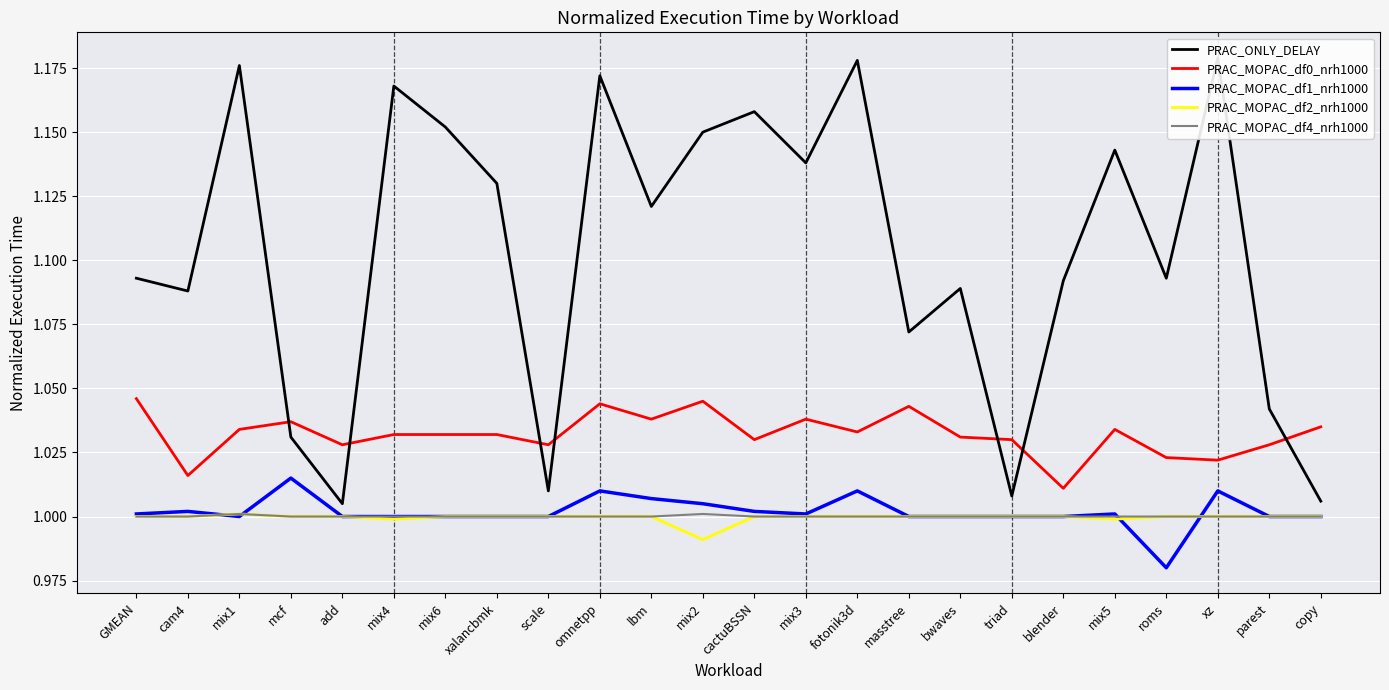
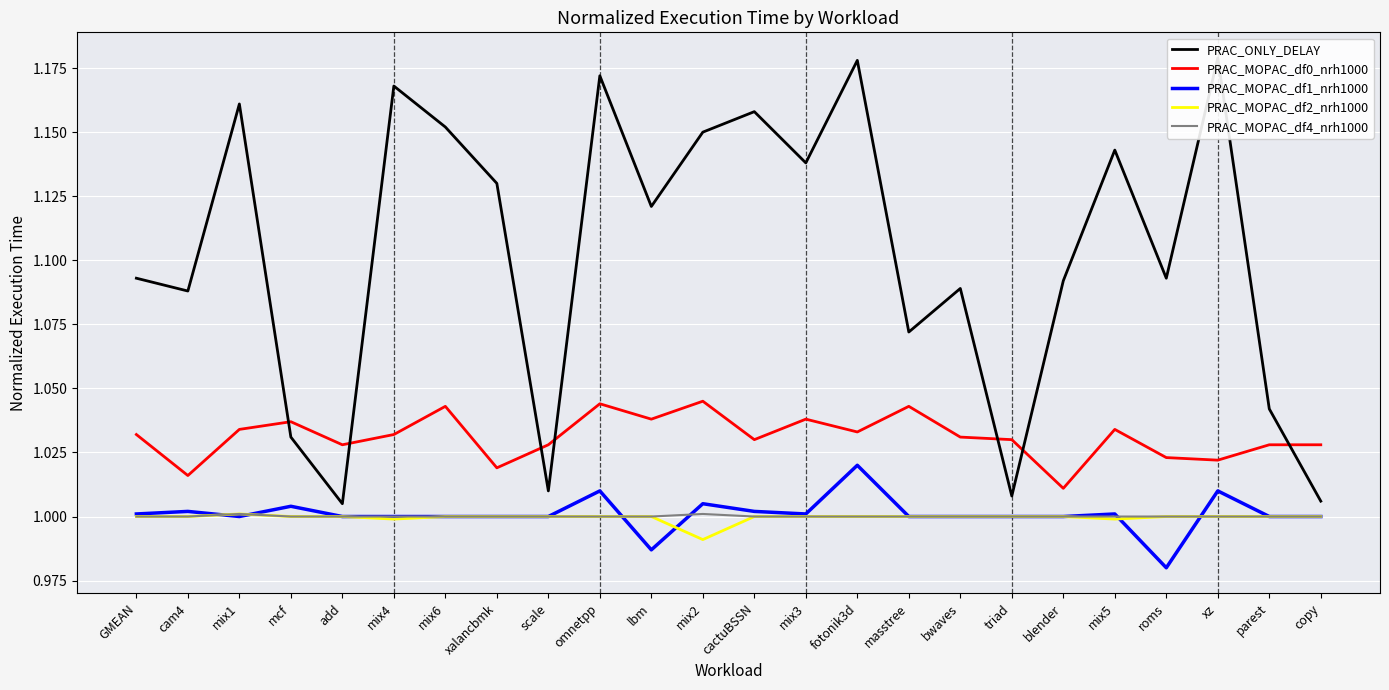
PRAC_MOPAC_df0_nrh1000, GMEAN: 1.046 -> 1.032
PRAC_ONLY_DELAY, mix1: 1.176 -> 1.161
PRAC_MOPAC_df1_nrh1000, mcf: 1.015 -> 1.004
PRAC_MOPAC_df0_nrh1000, mix6: 1.032 -> 1.043
PRAC_MOPAC_df0_nrh1000, xalancbmk: 1.032 -> 1.019
PRAC_MOPAC_df1_nrh1000, lbm: 1.007 -> 0.987
PRAC_MOPAC_df1_nrh1000, fotonik3d: 1.01 -> 1.02
PRAC_MOPAC_df0_nrh1000, copy: 1.035 -> 1.028
